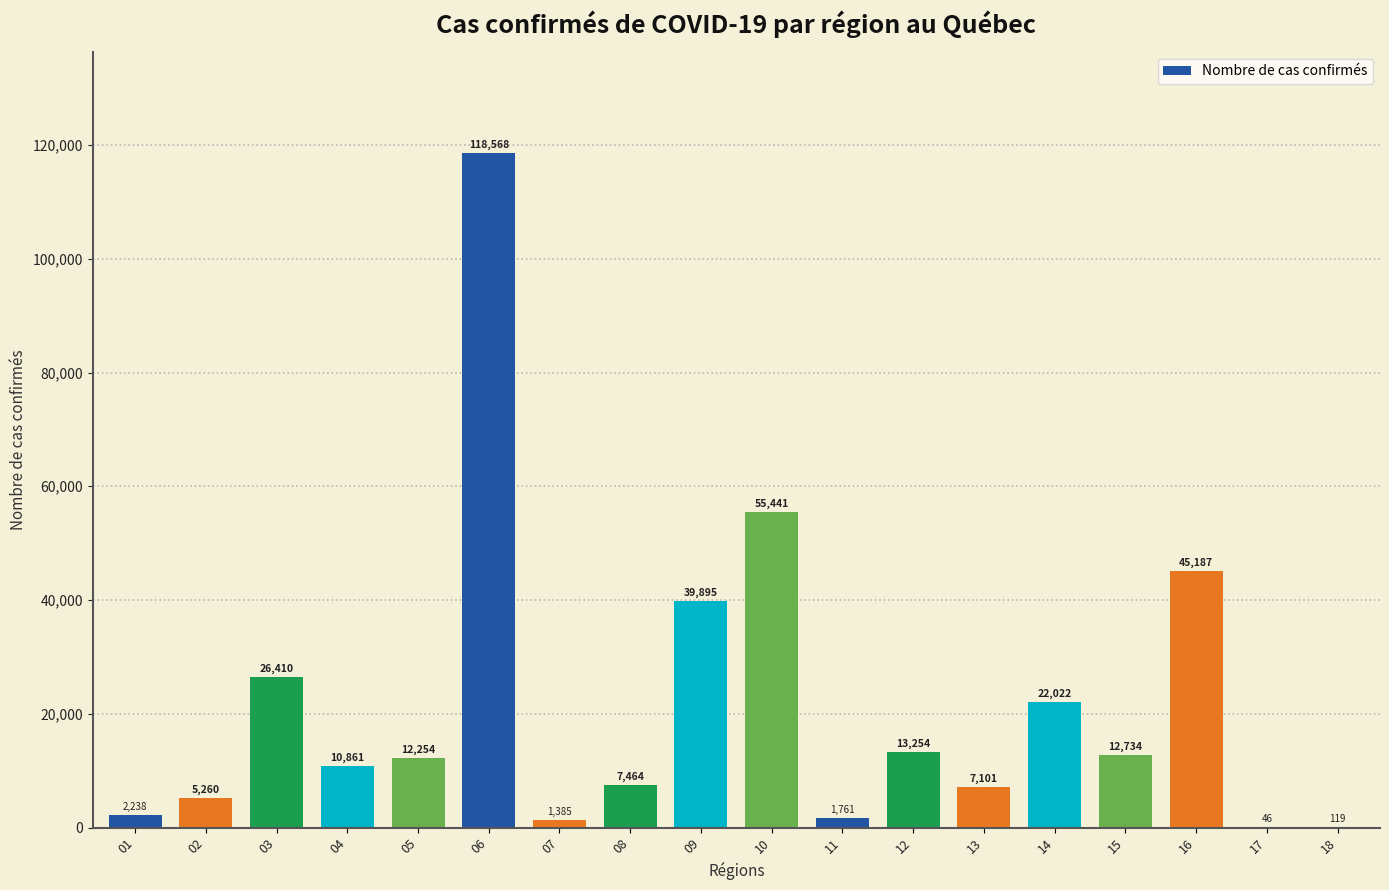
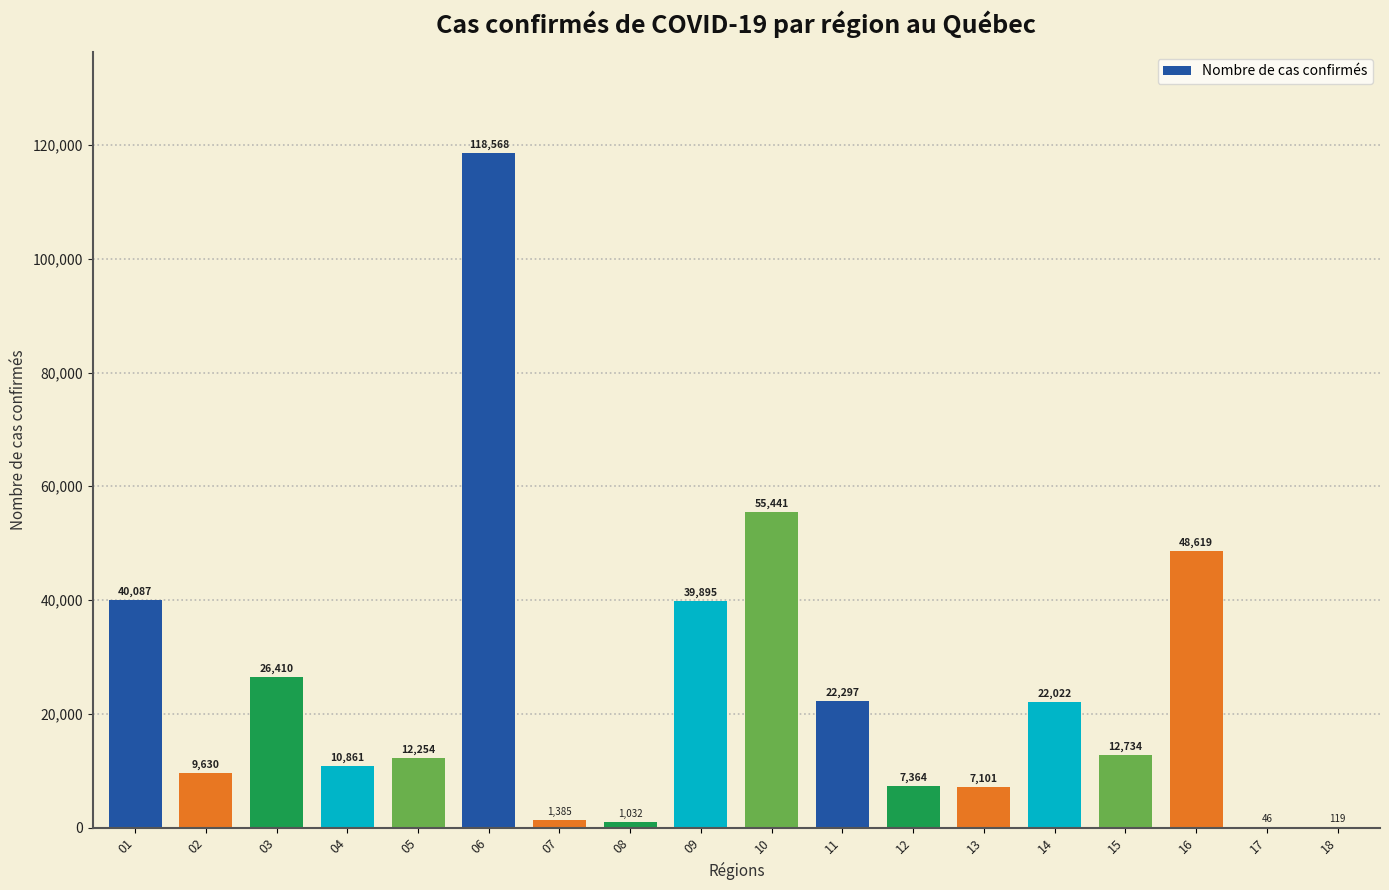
01: 2,238 -> 40,087
02: 5,260 -> 9,630
08: 7,464 -> 1,032
11: 1,761 -> 22,297
12: 13,254 -> 7,364
16: 45,187 -> 48,619
